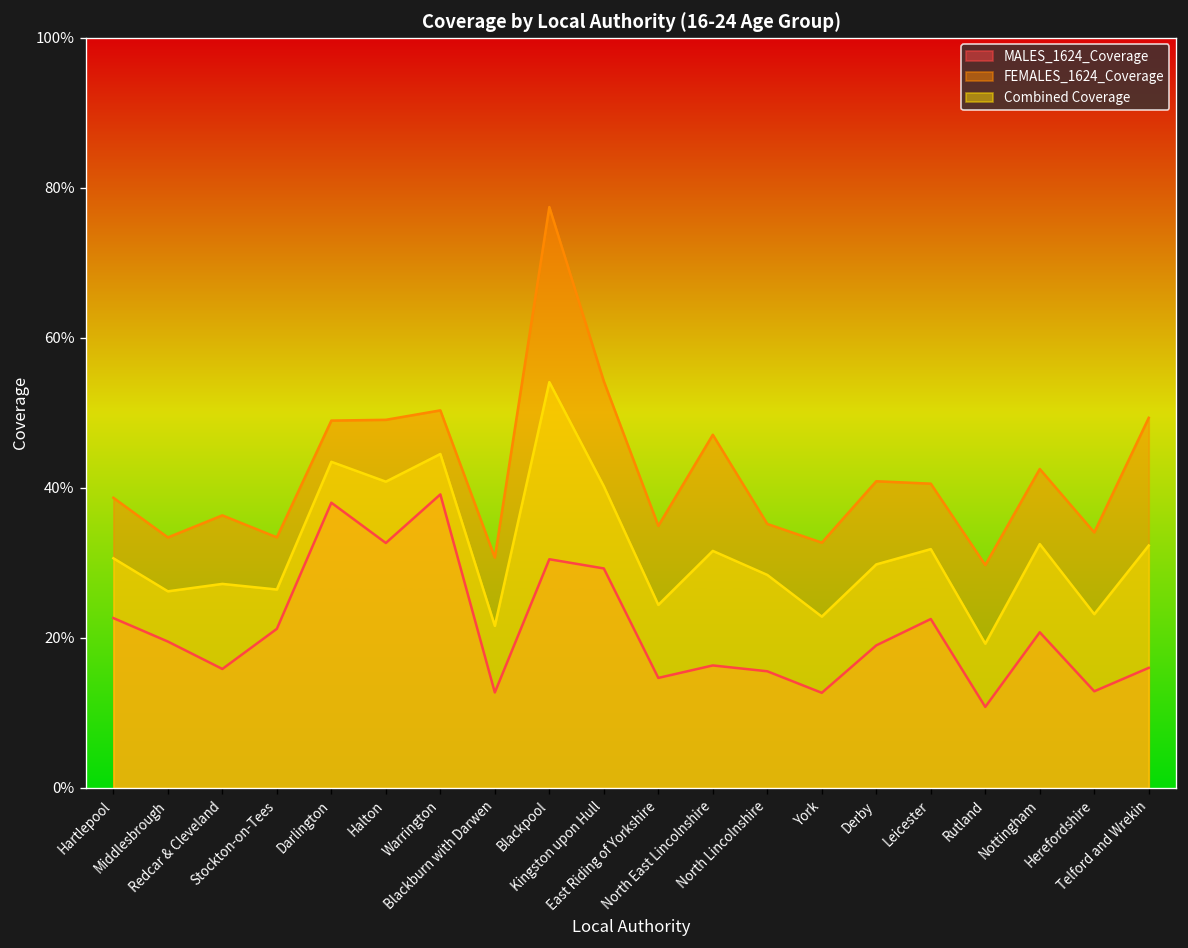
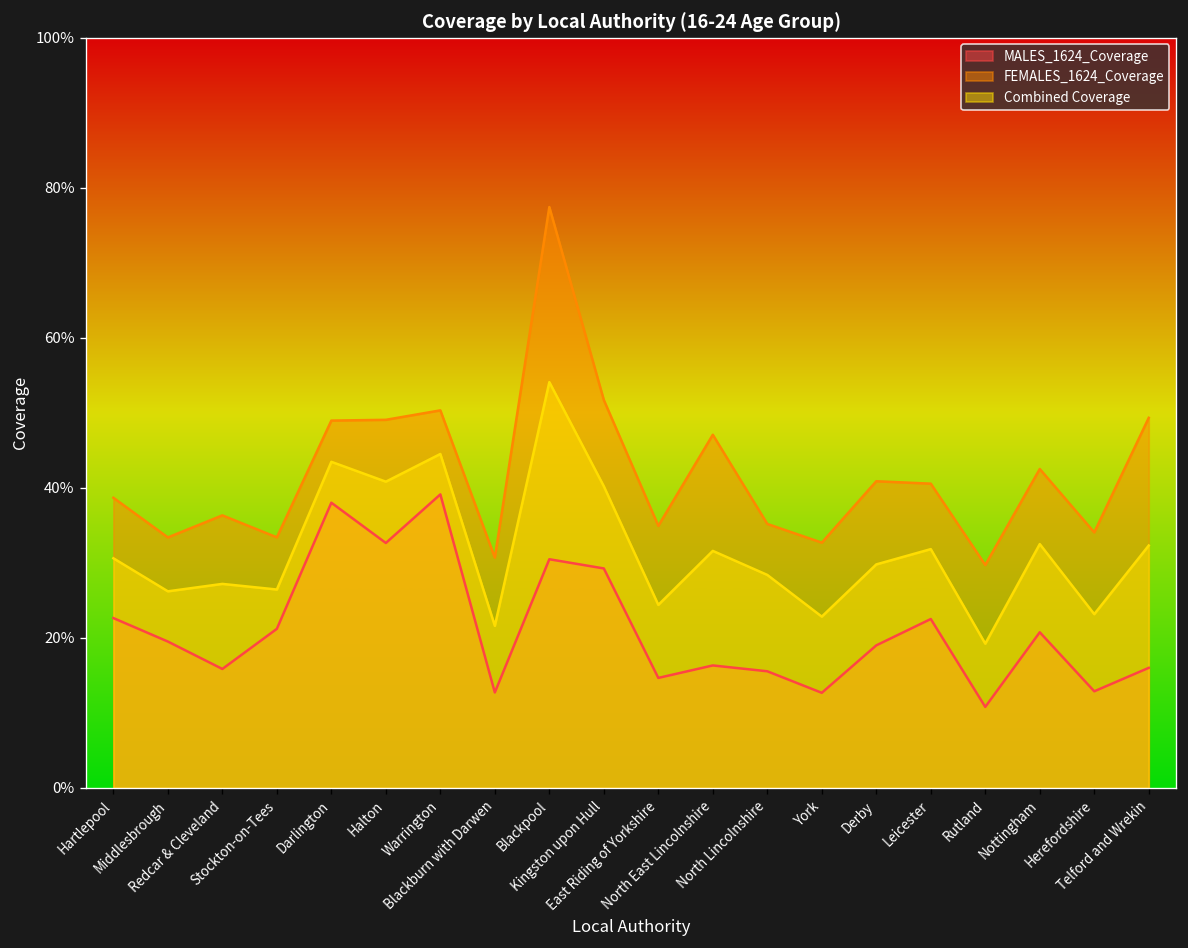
FEMALES_1624_Coverage, Kingston upon Hull: 54% -> 52%
